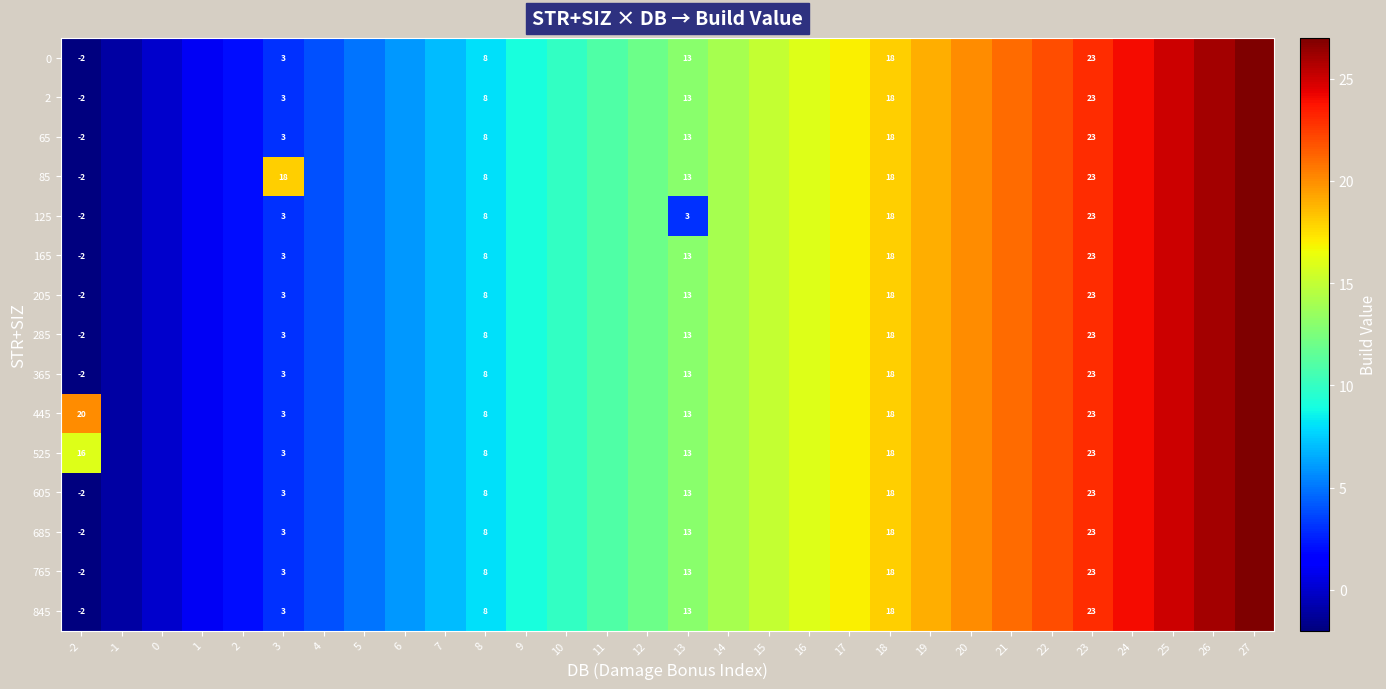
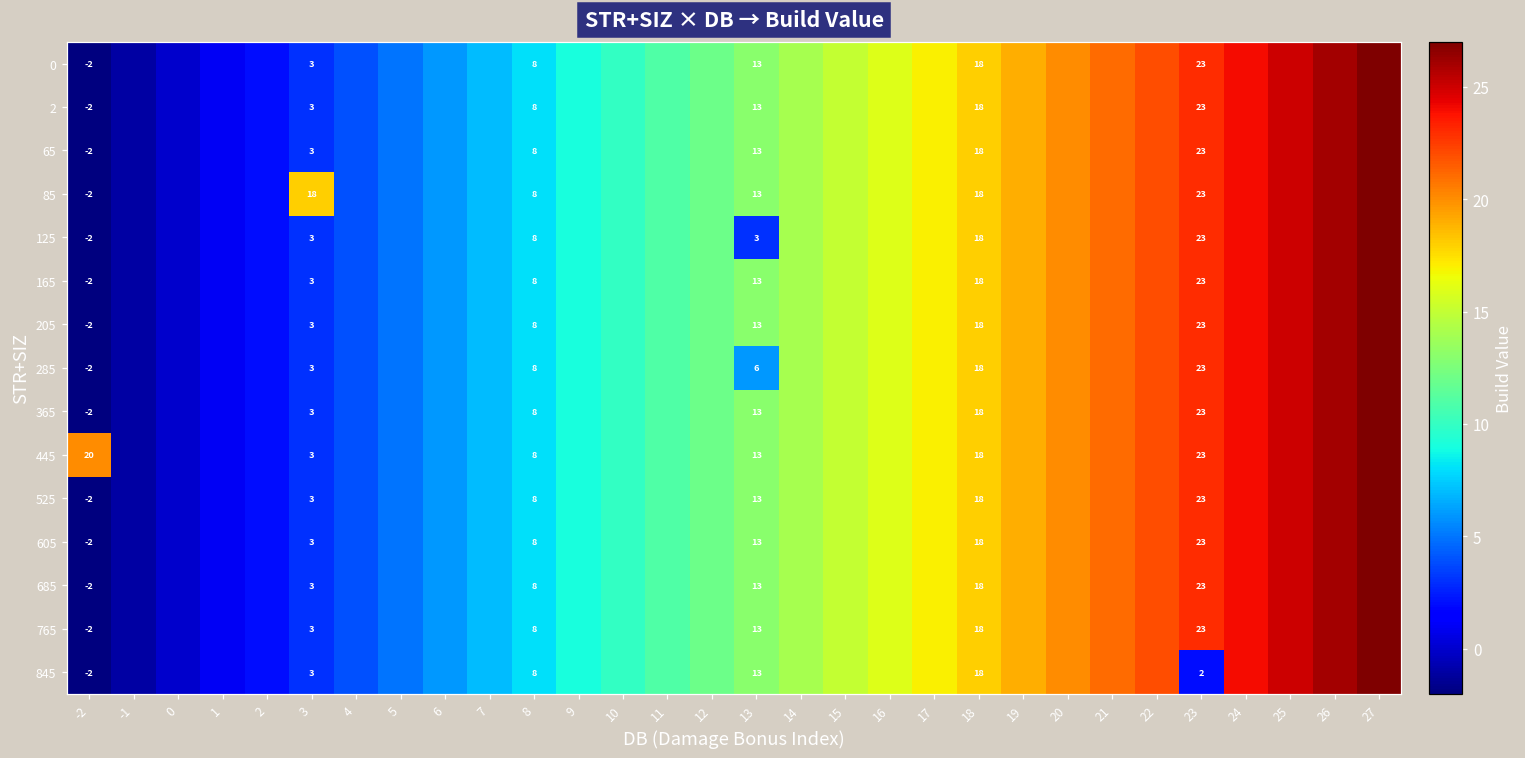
285, 13: 13 -> 6
525, -2: 16 -> -2
845, 23: 23 -> 2
